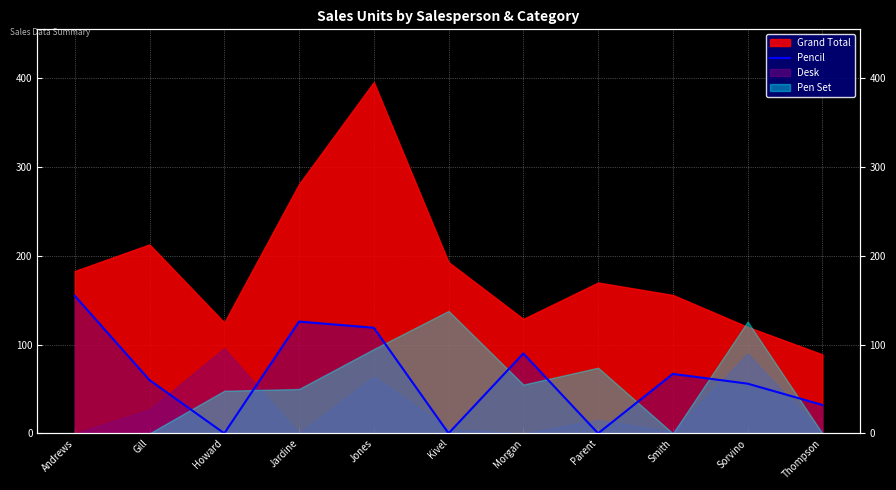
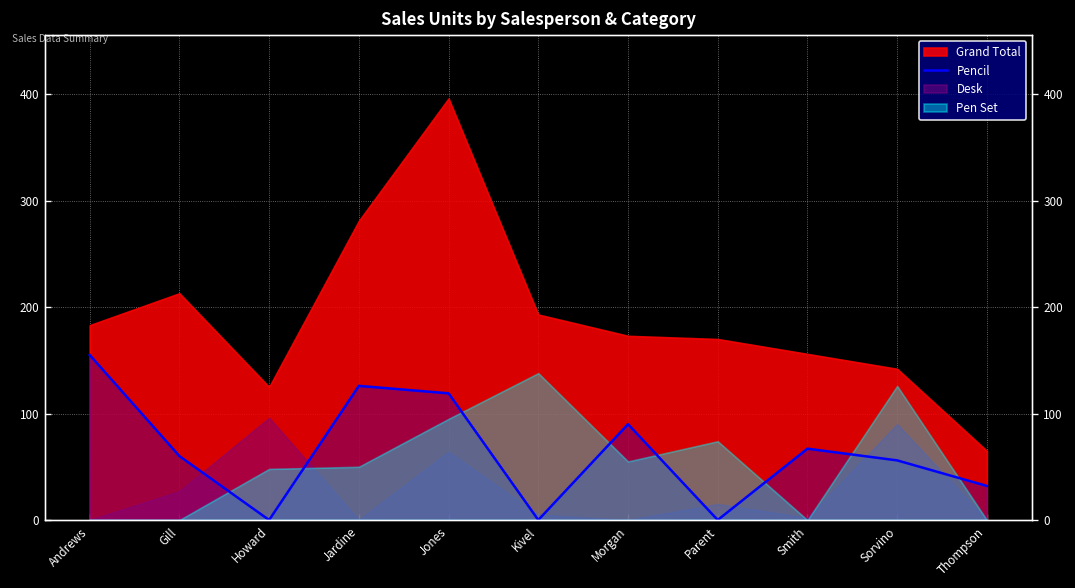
Grand Total, Morgan: 130 -> 170
Grand Total, Sorvino: 120 -> 140
Grand Total, Thompson: 90 -> 70
